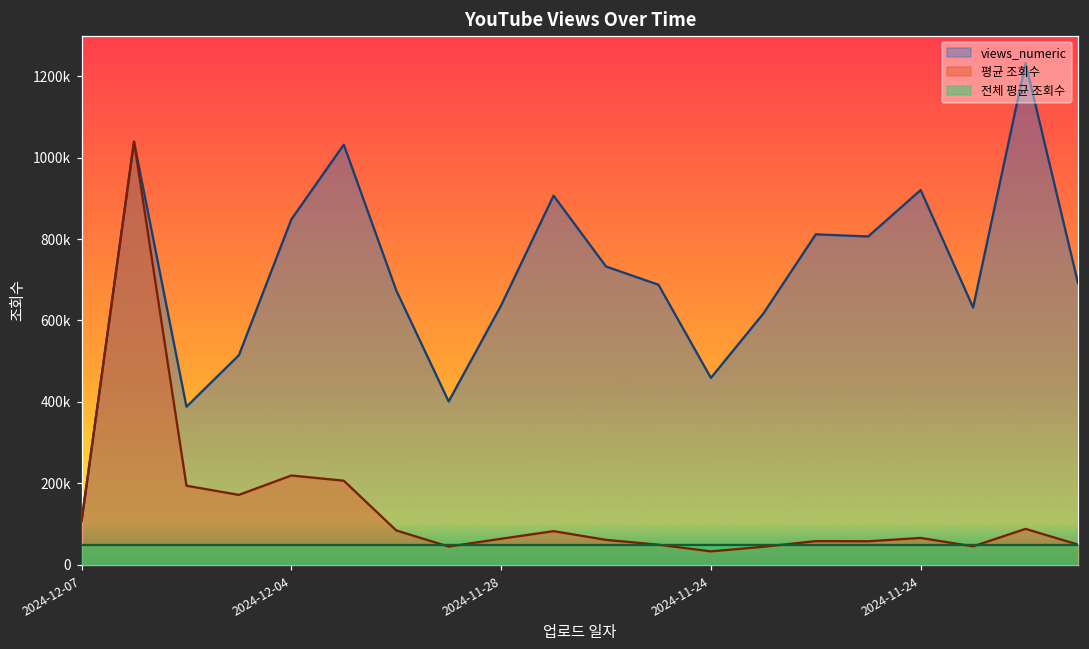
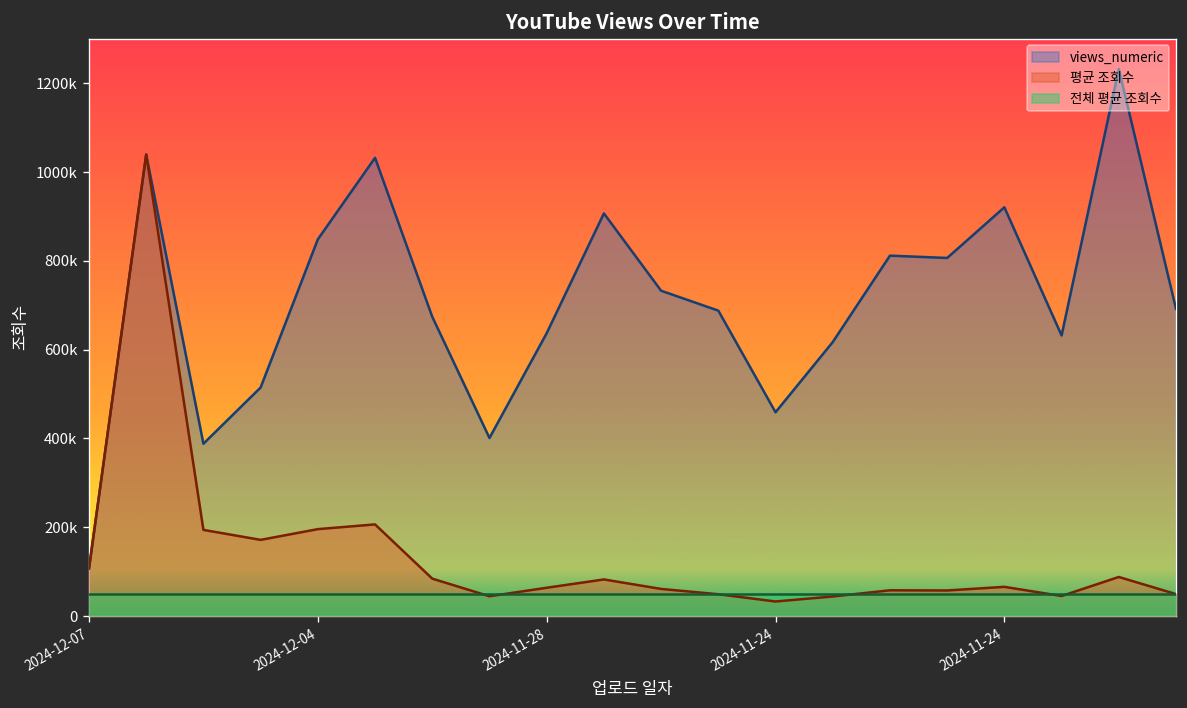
평균 조회수, 2024-12-04: 220000 -> 200000
